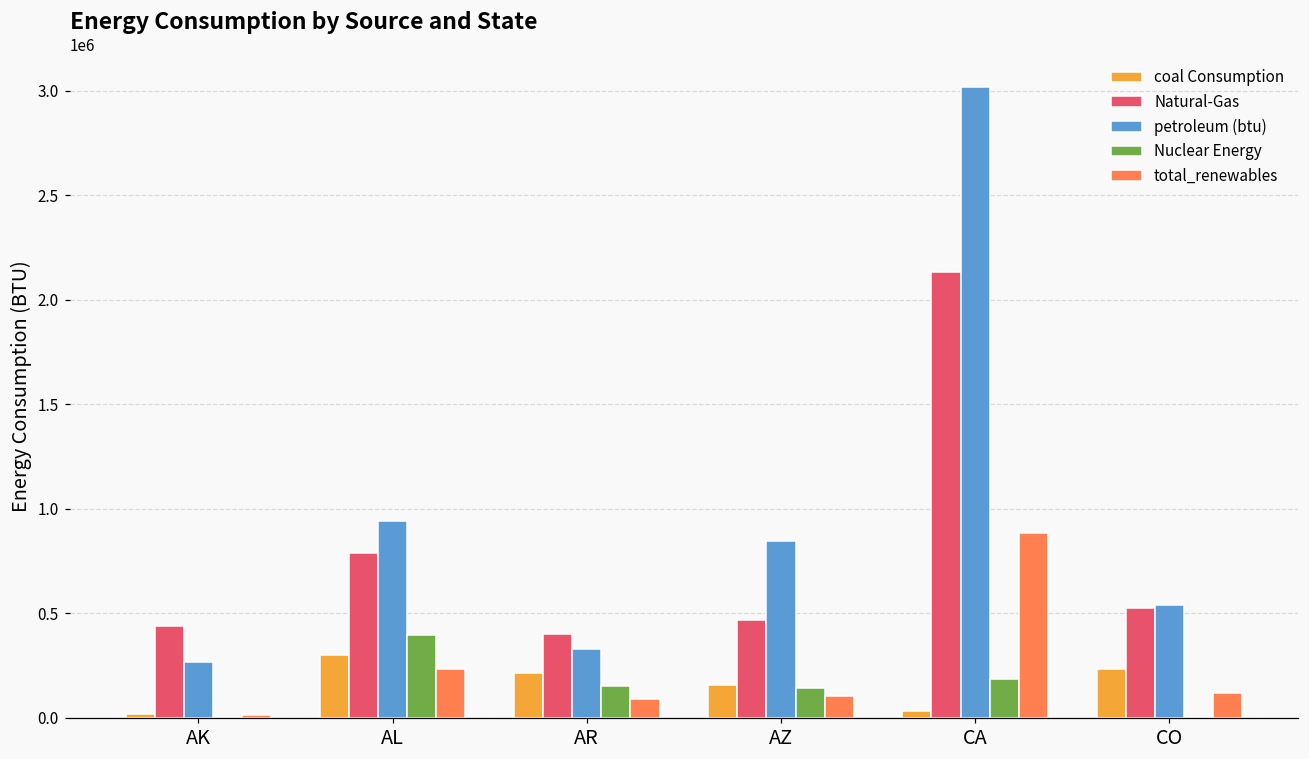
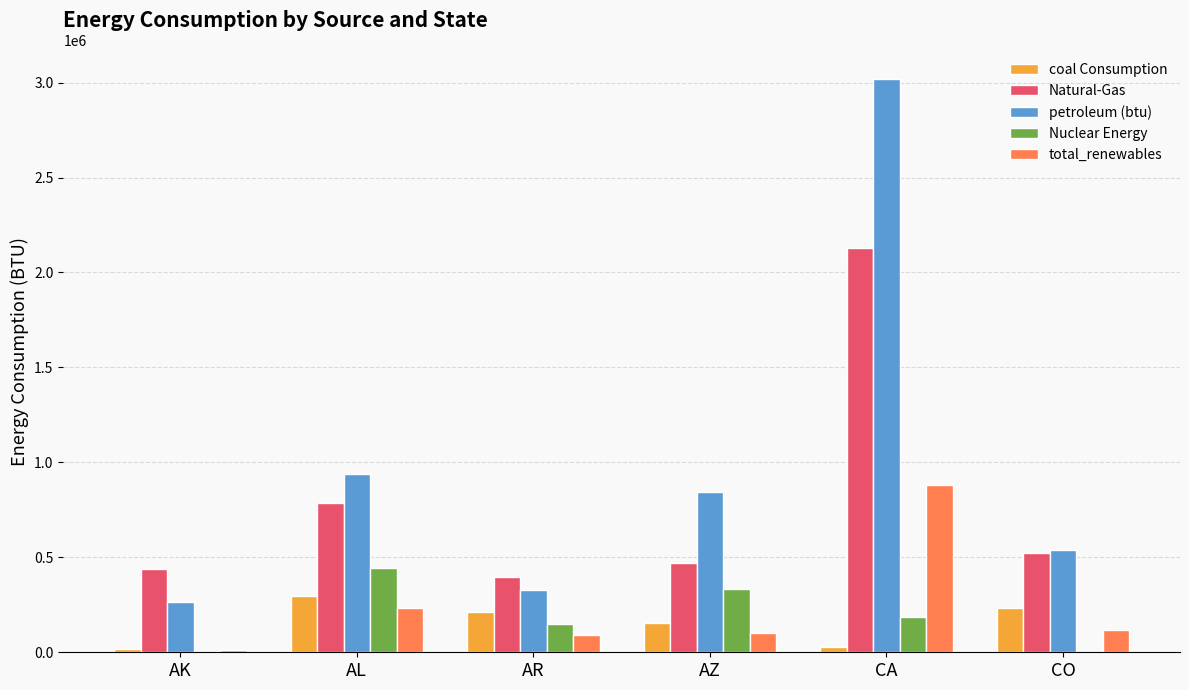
Nuclear Energy, AL: 390000 -> 440000
Nuclear Energy, AZ: 140000 -> 330000
